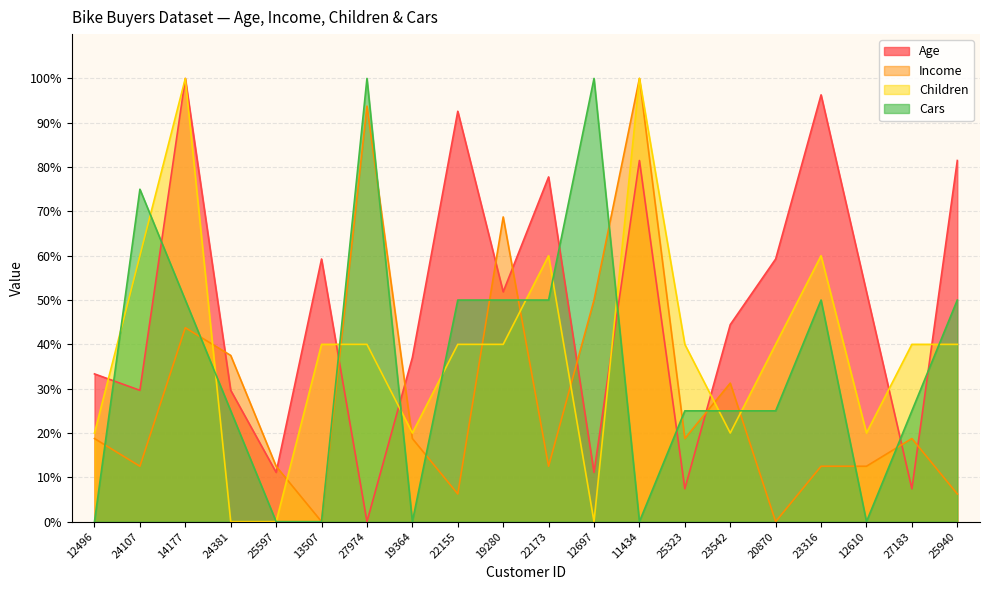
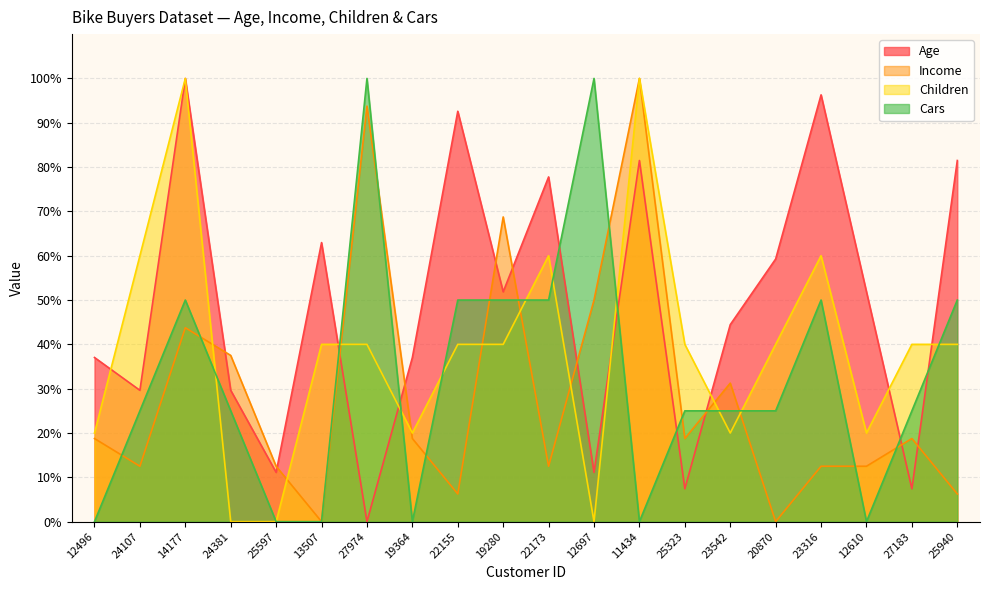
Age, 12496: 33% -> 37%
Cars, 24107: 75% -> 25%
Age, 13507: 59% -> 63%
